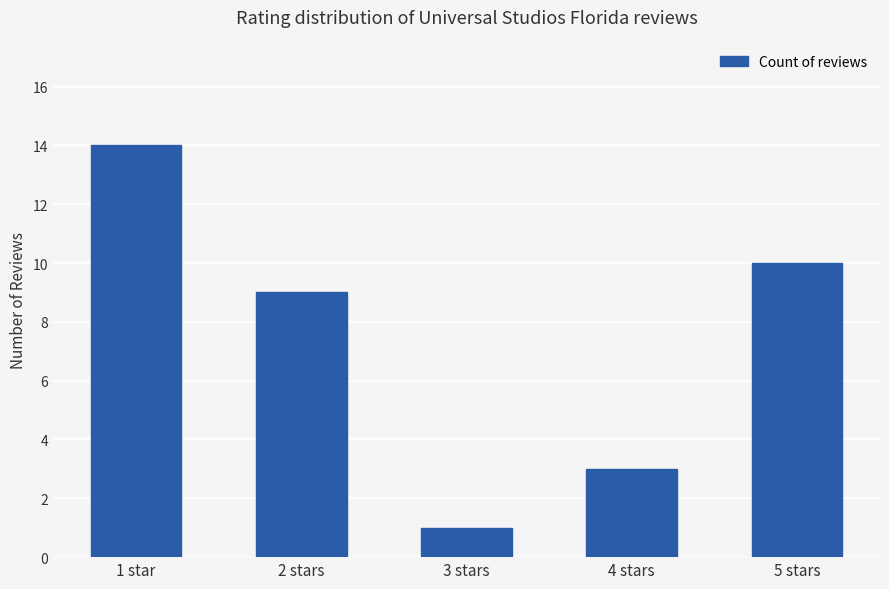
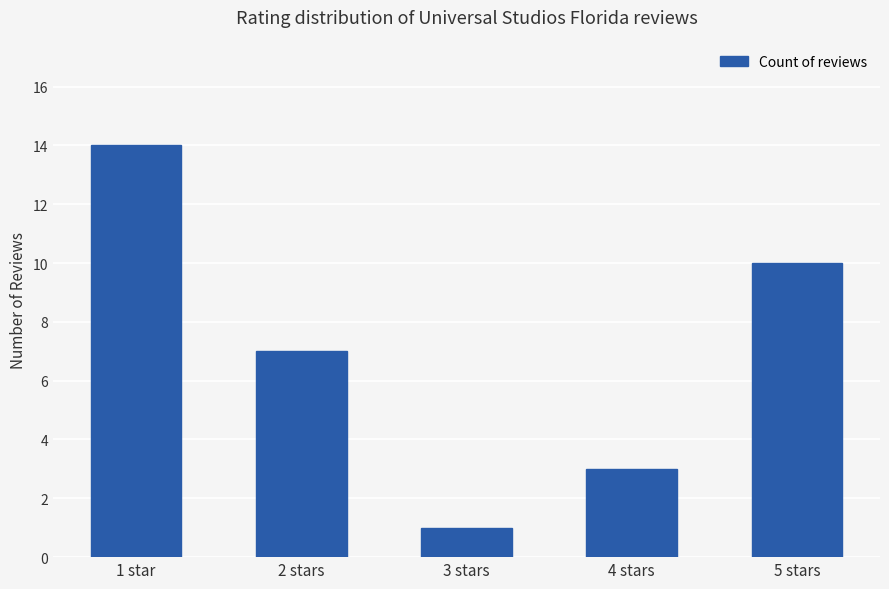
2 stars: 9 -> 7
